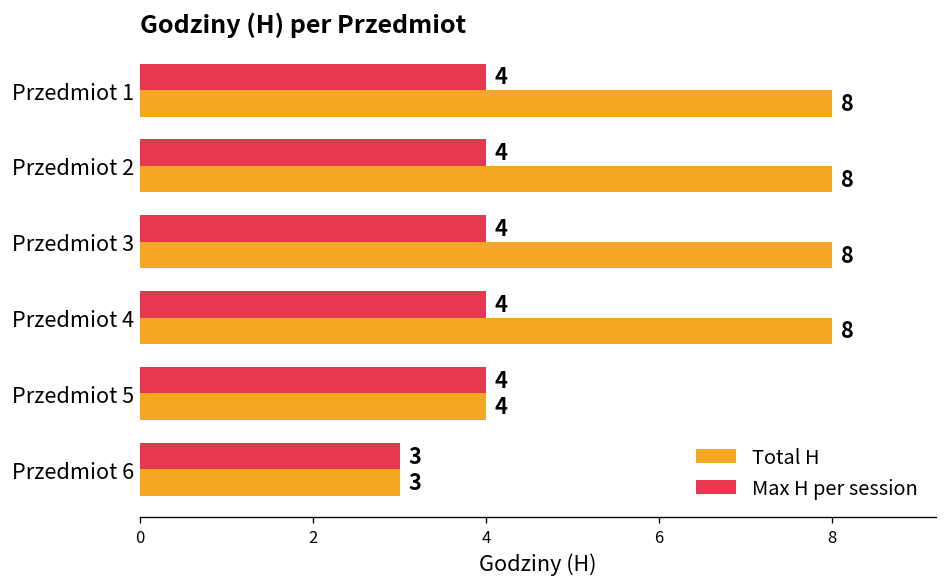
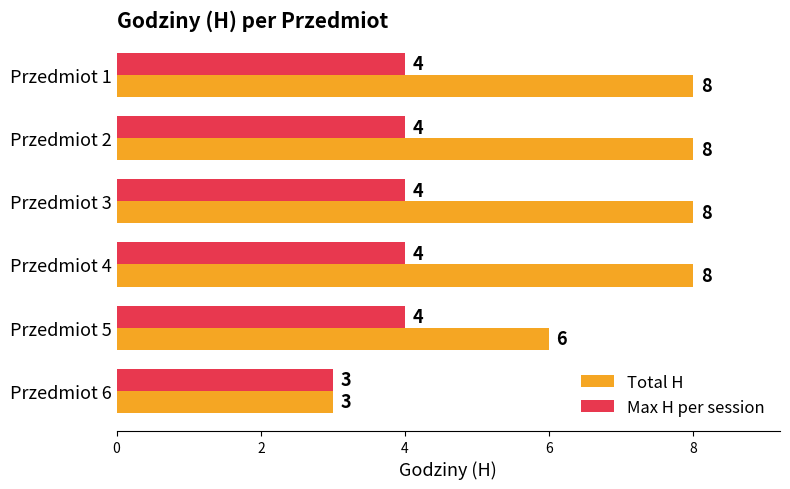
Total H, Przedmiot 5: 4 -> 6
